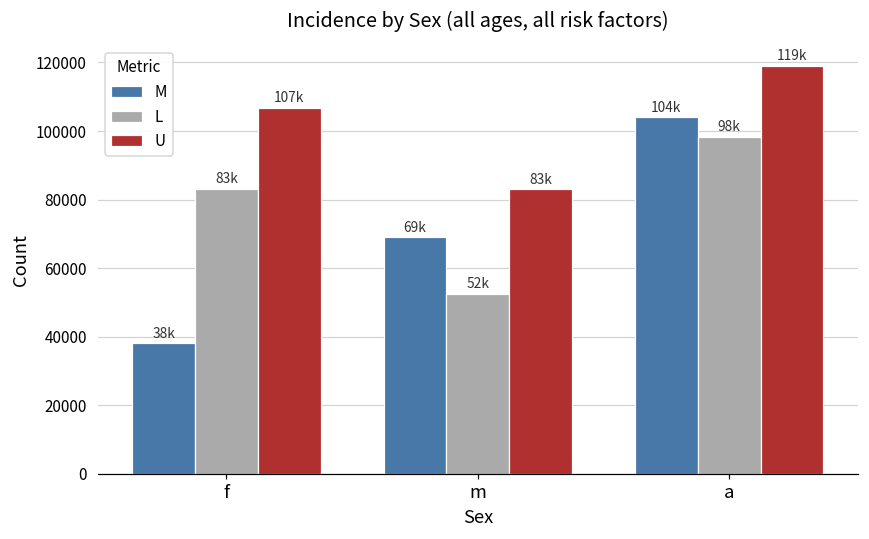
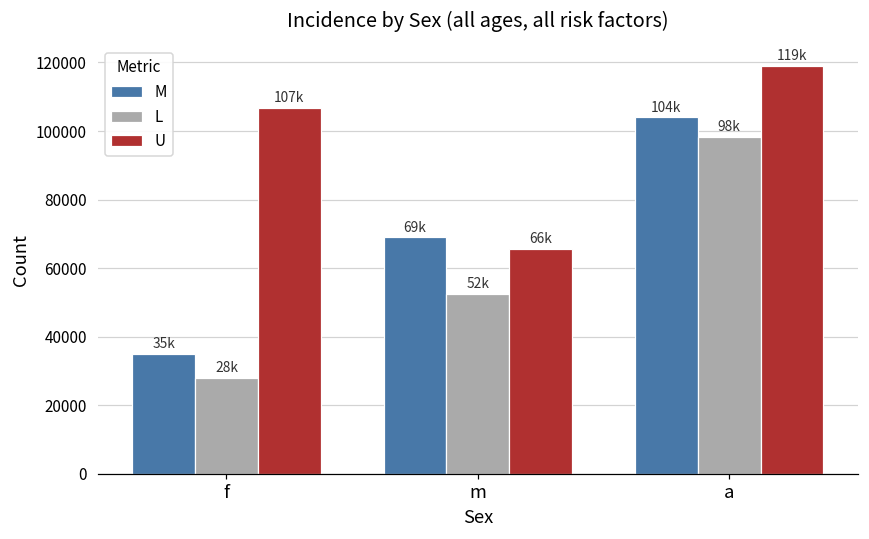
M, f: 38k -> 35k
L, f: 83k -> 28k
U, m: 83k -> 66k
